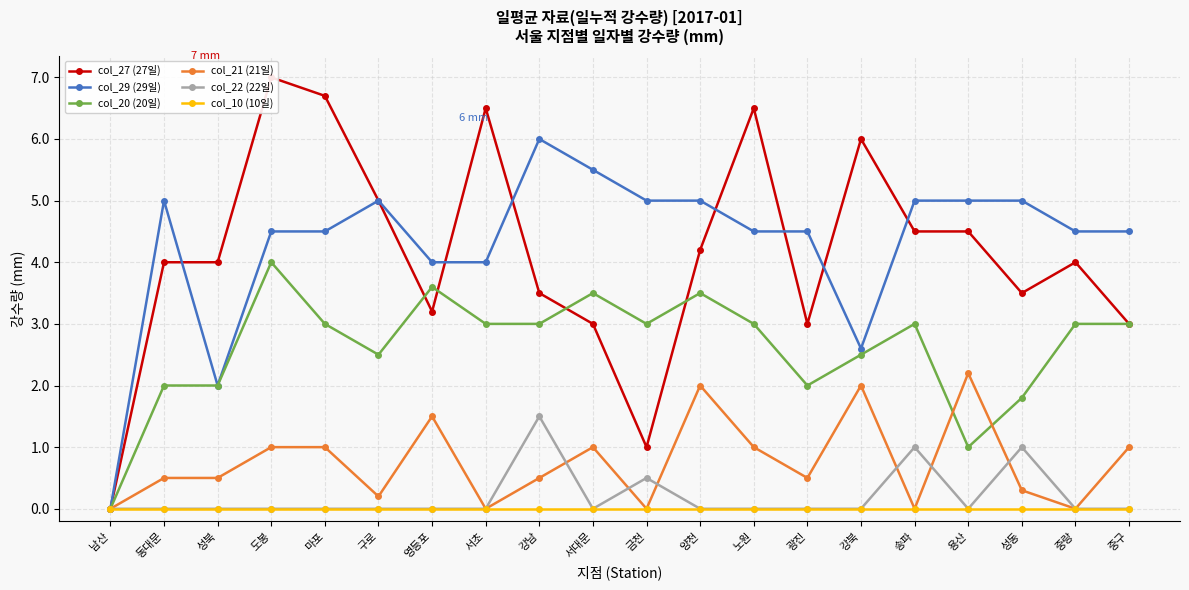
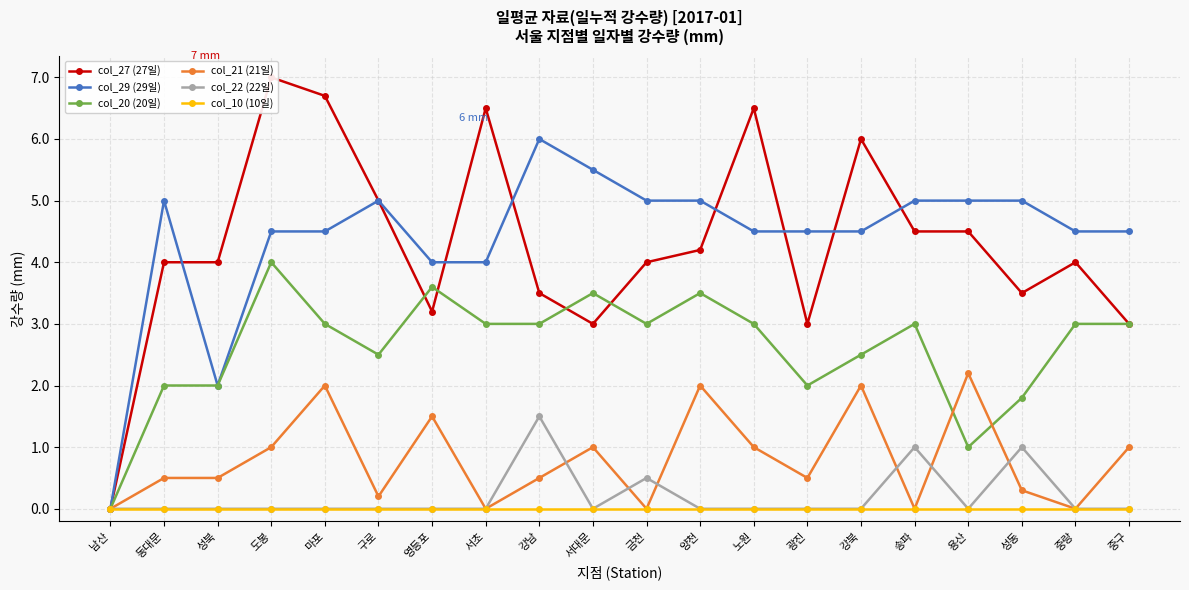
col_21 (21일), 마포: 1 -> 2
col_27 (27일), 금천: 1 -> 4
col_29 (29일), 강북: 2.6 -> 4.5
